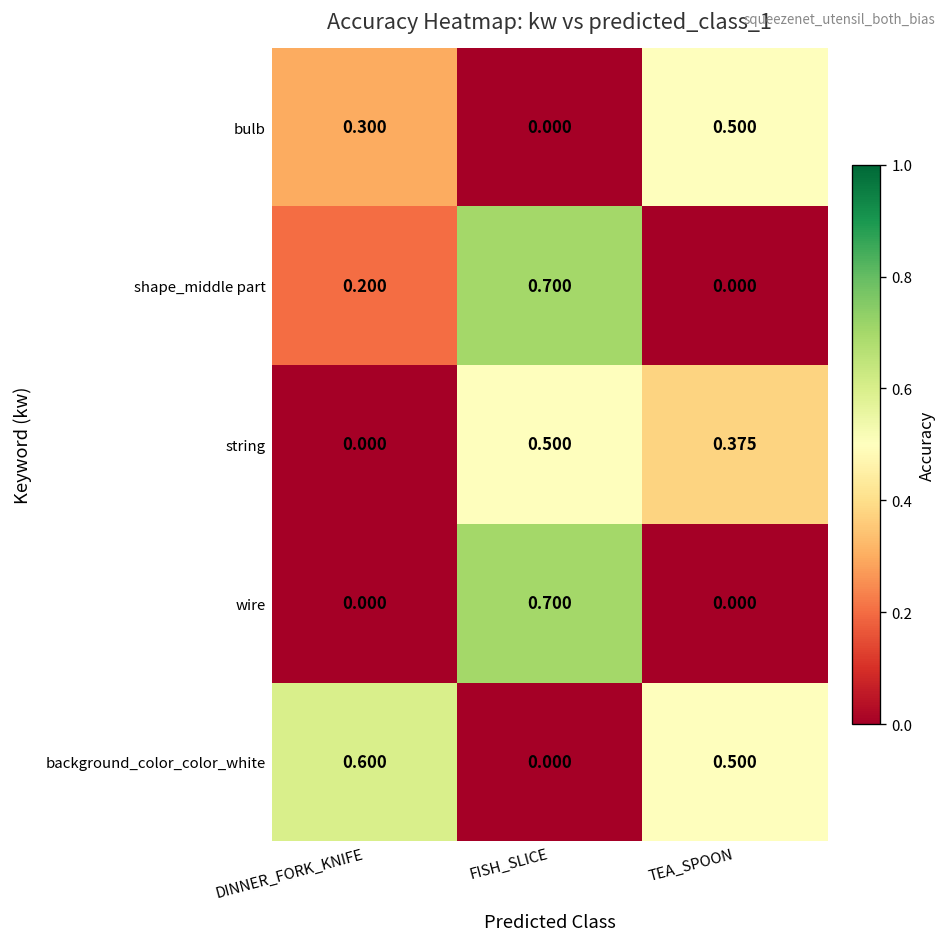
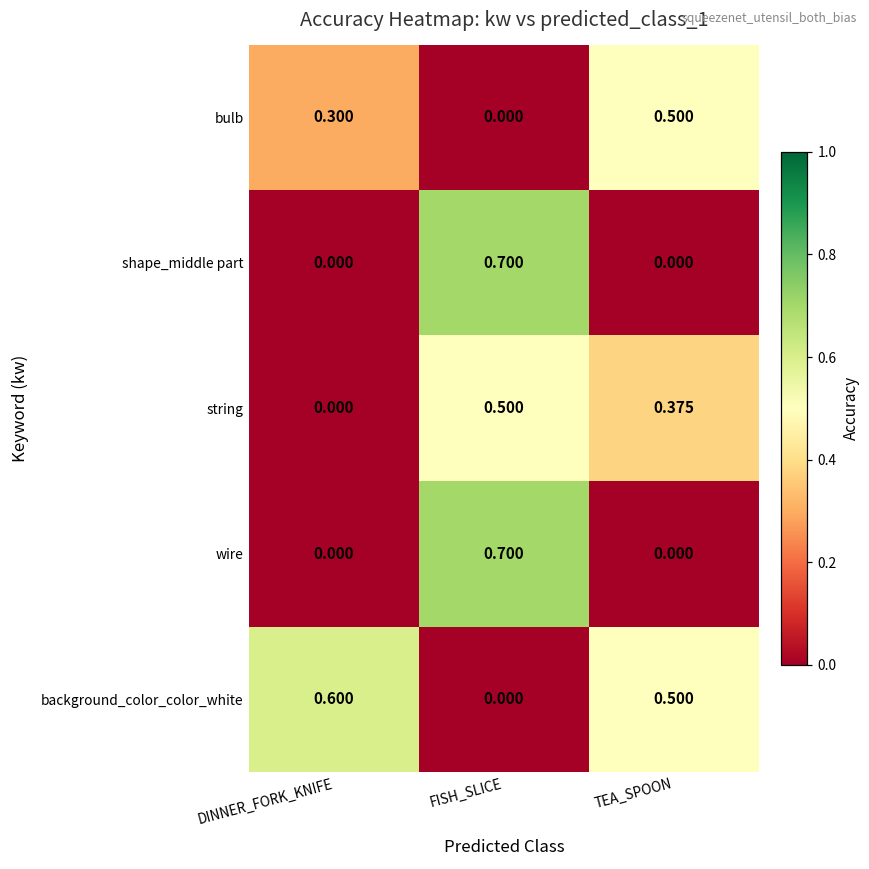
shape_middle part, DINNER_FORK_KNIFE: 0.200 -> 0.000
